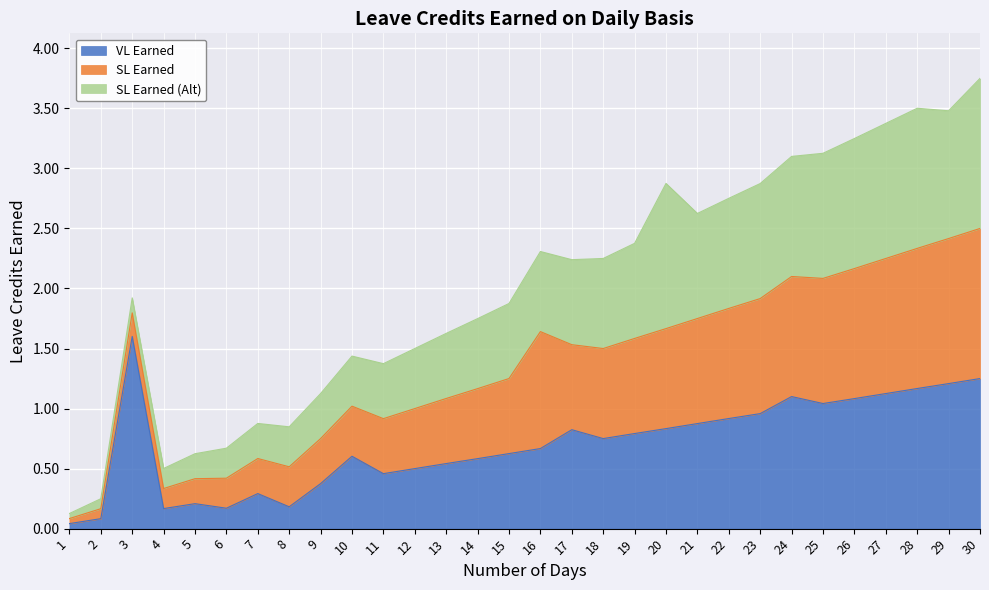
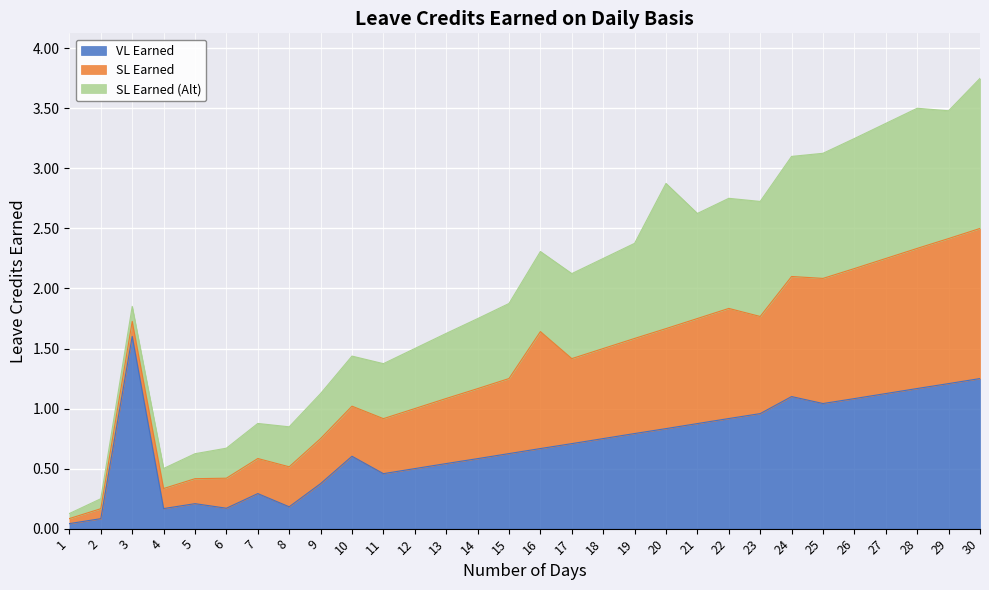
SL Earned, 3: 0.20 -> 0.13
VL Earned, 17: 0.82 -> 0.71
SL Earned, 23: 0.96 -> 0.81
